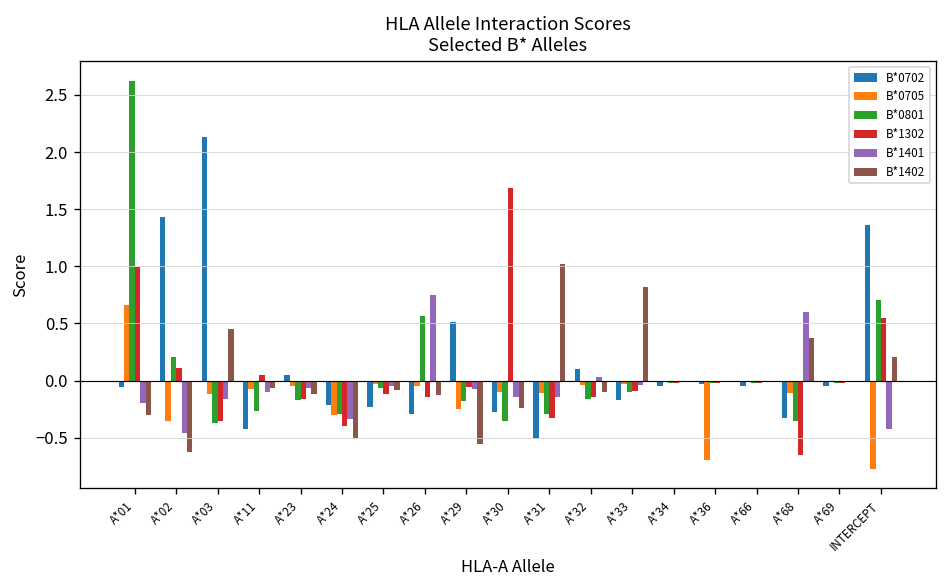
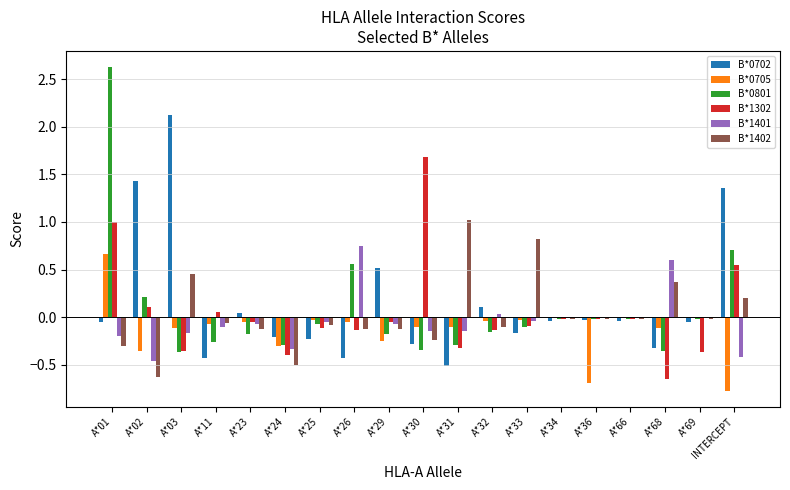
B*1302, A*23: -0.2 -> 0.0
B*0702, A*26: -0.3 -> -0.4
B*1402, A*29: -0.6 -> -0.1
B*1302, A*69: 0.0 -> -0.4
